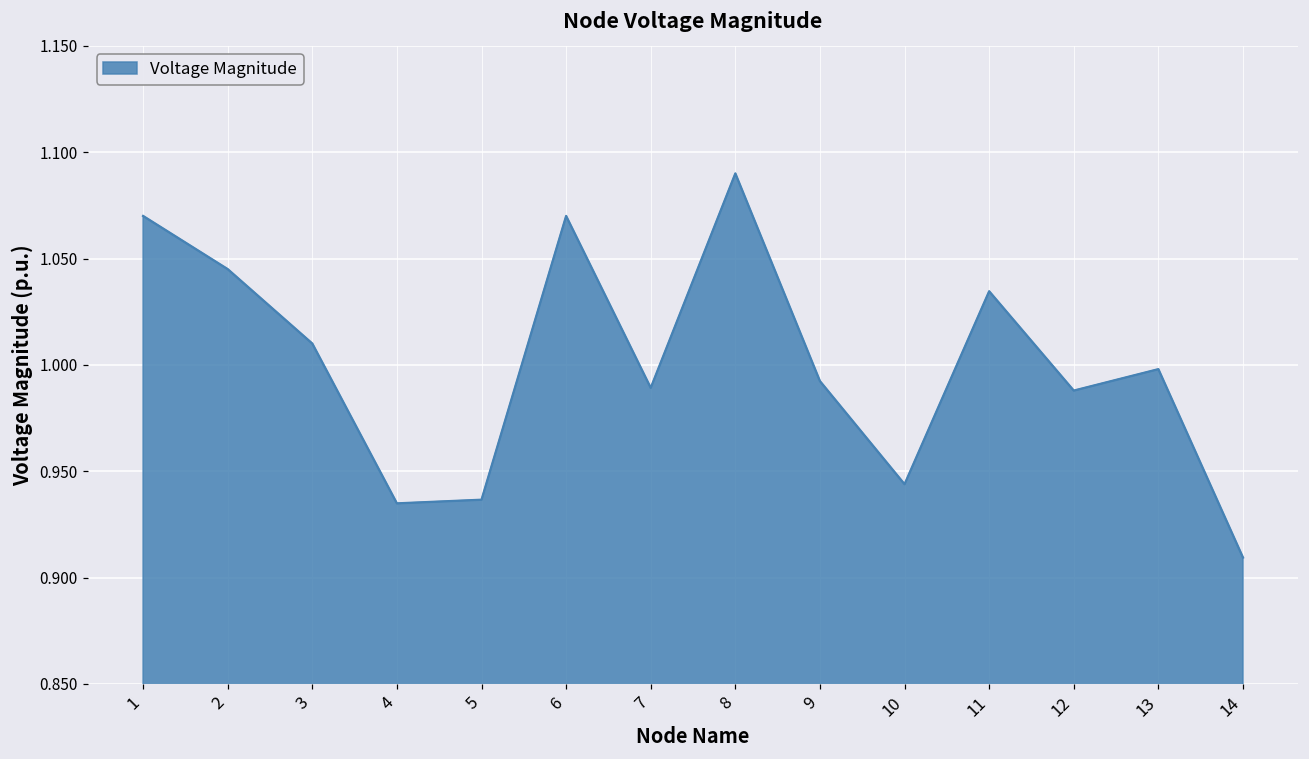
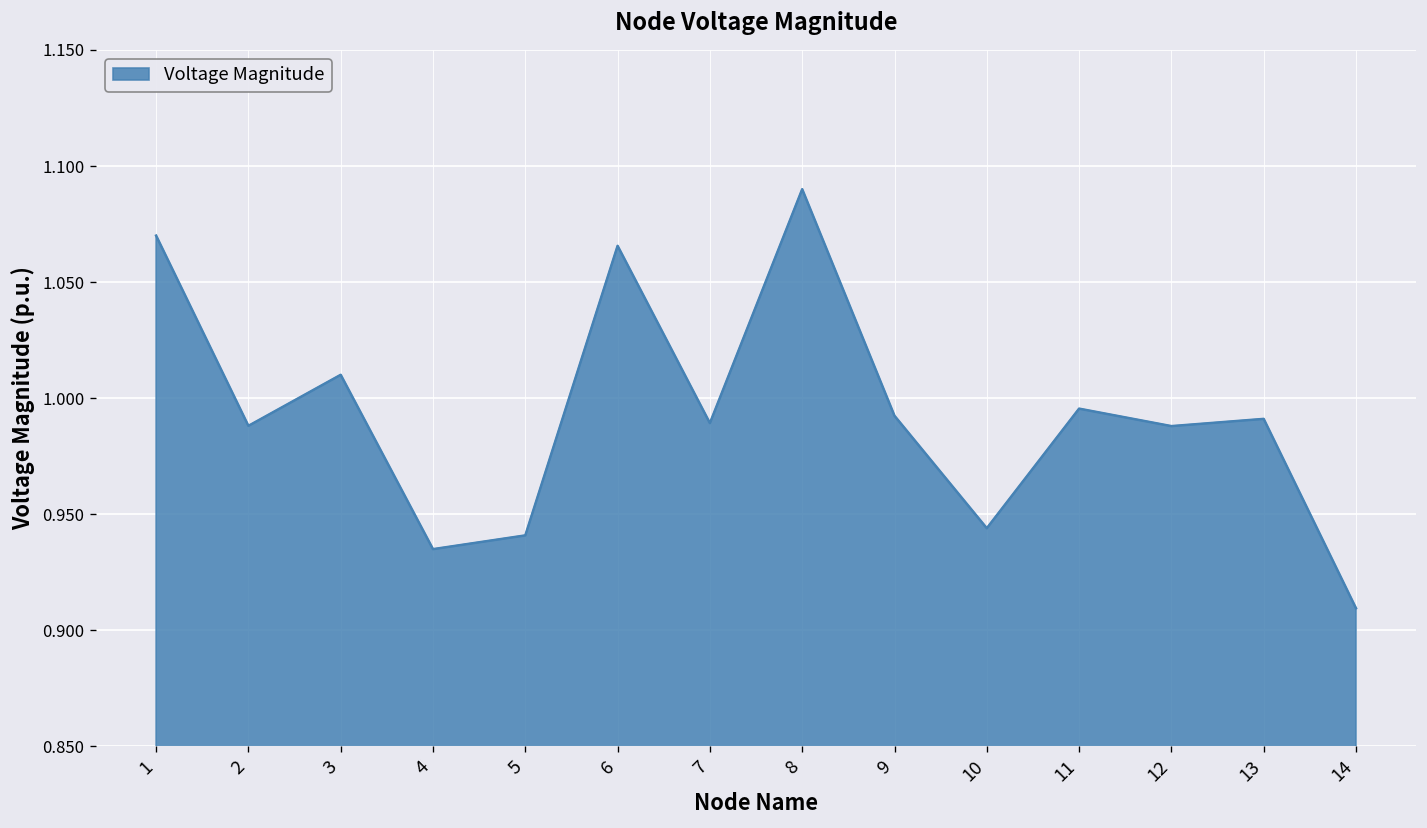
2: 1.045 -> 0.988
5: 0.937 -> 0.941
6: 1.070 -> 1.066
11: 1.035 -> 0.995
13: 0.998 -> 0.991
